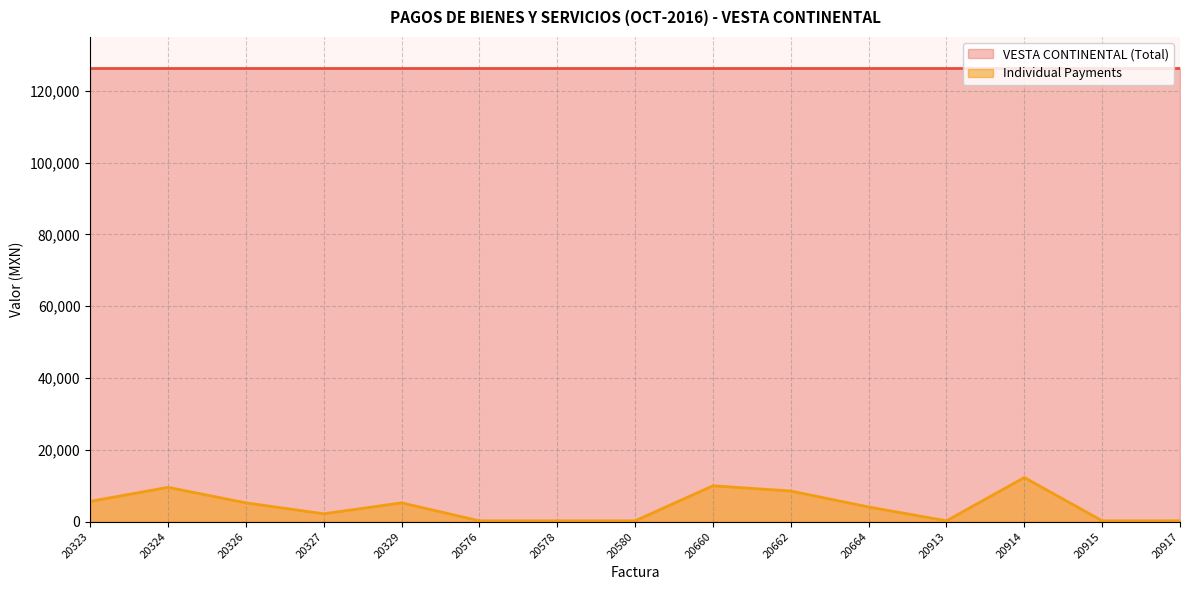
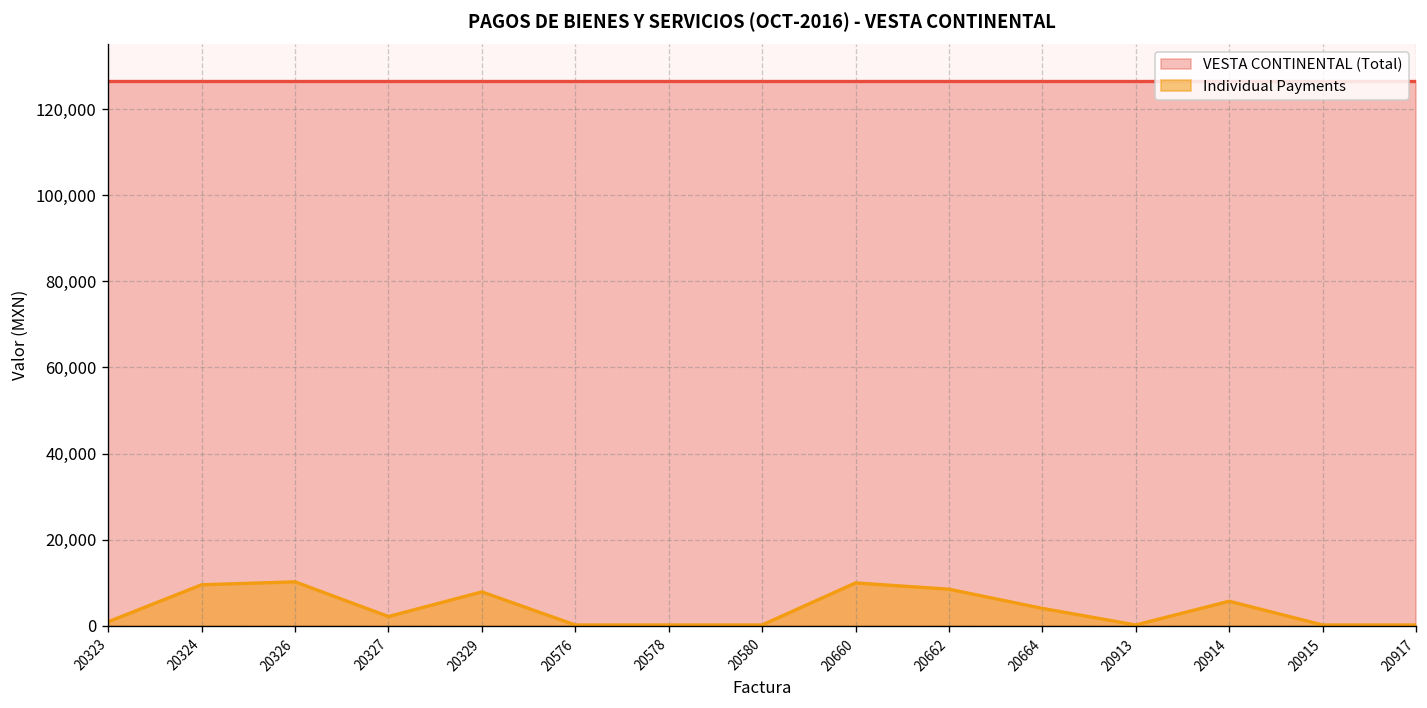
Individual Payments, 20323: 6,000 -> 1,000
Individual Payments, 20326: 5,000 -> 10,000
Individual Payments, 20329: 5,000 -> 8,000
Individual Payments, 20914: 12,000 -> 6,000
